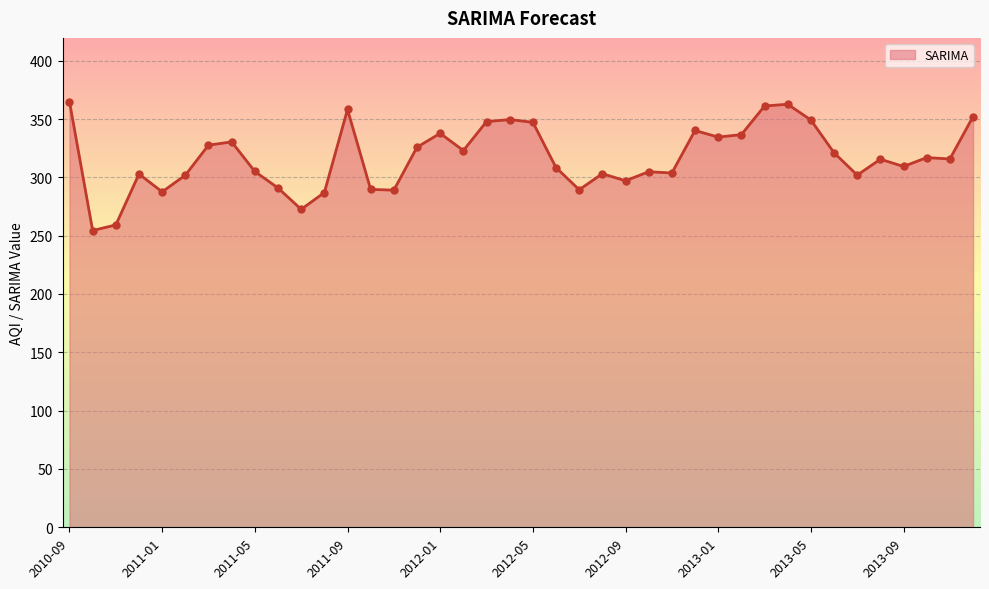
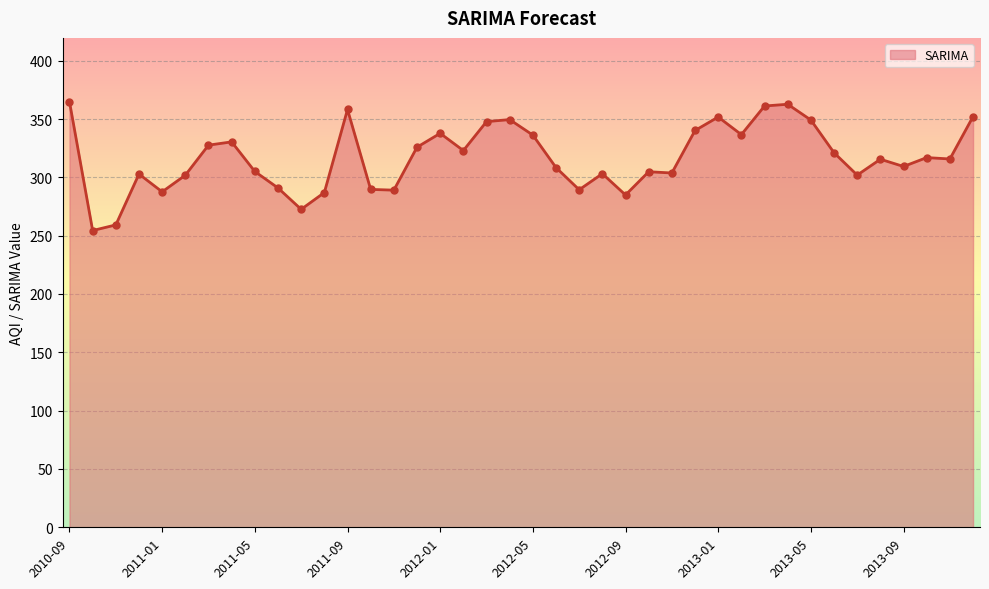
2012-05: 347 -> 336
2012-09: 297 -> 285
2013-01: 335 -> 352
